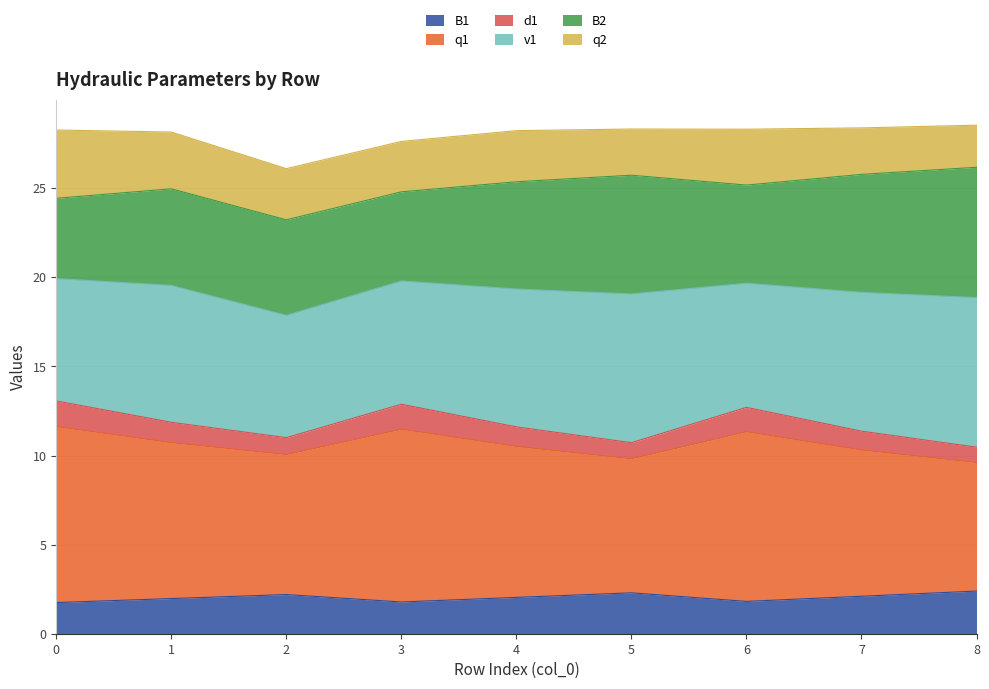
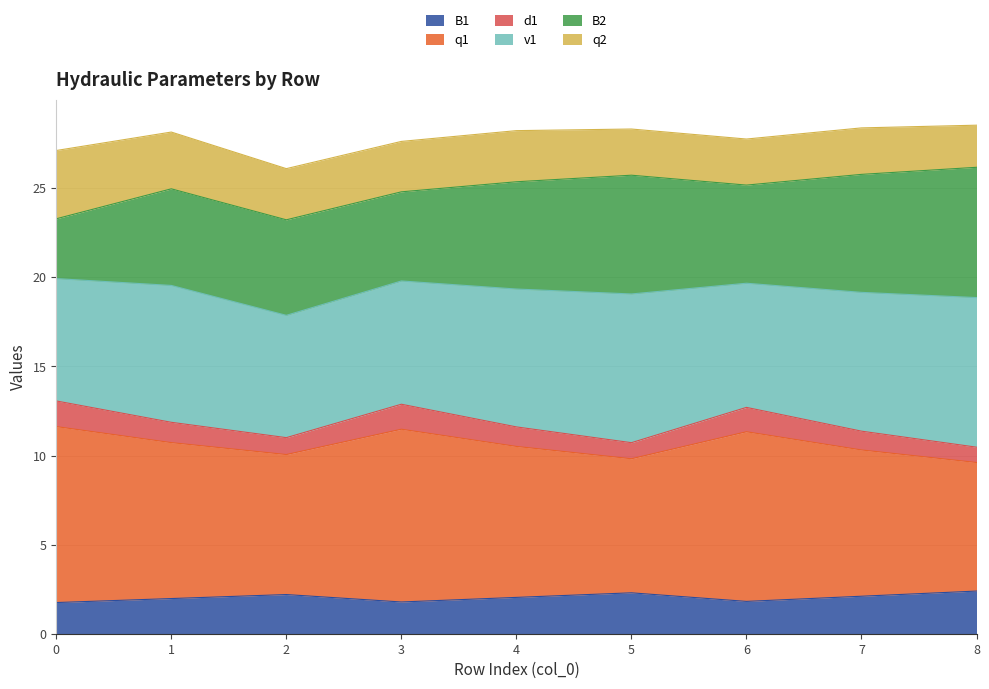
B2, 0: 4.5 -> 3.4
q2, 6: 3.1 -> 2.6
